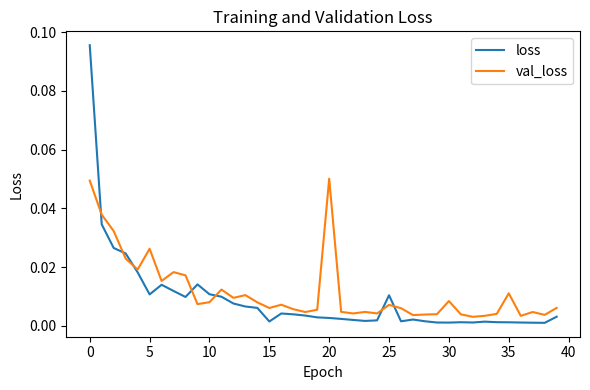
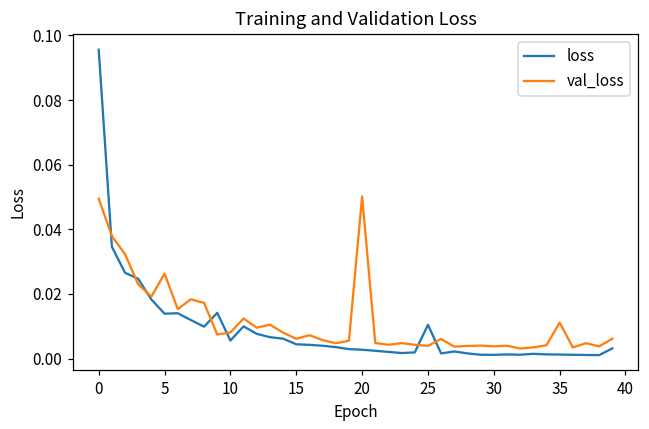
loss, 5: 0.011 -> 0.014
loss, 10: 0.011 -> 0.006
loss, 15: 0.002 -> 0.004
val_loss, 25: 0.007 -> 0.004
val_loss, 30: 0.008 -> 0.004
